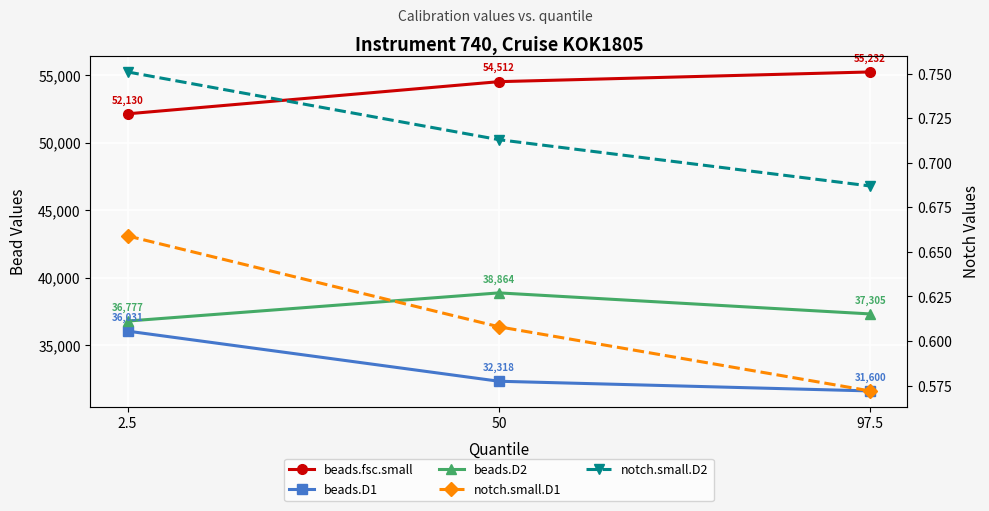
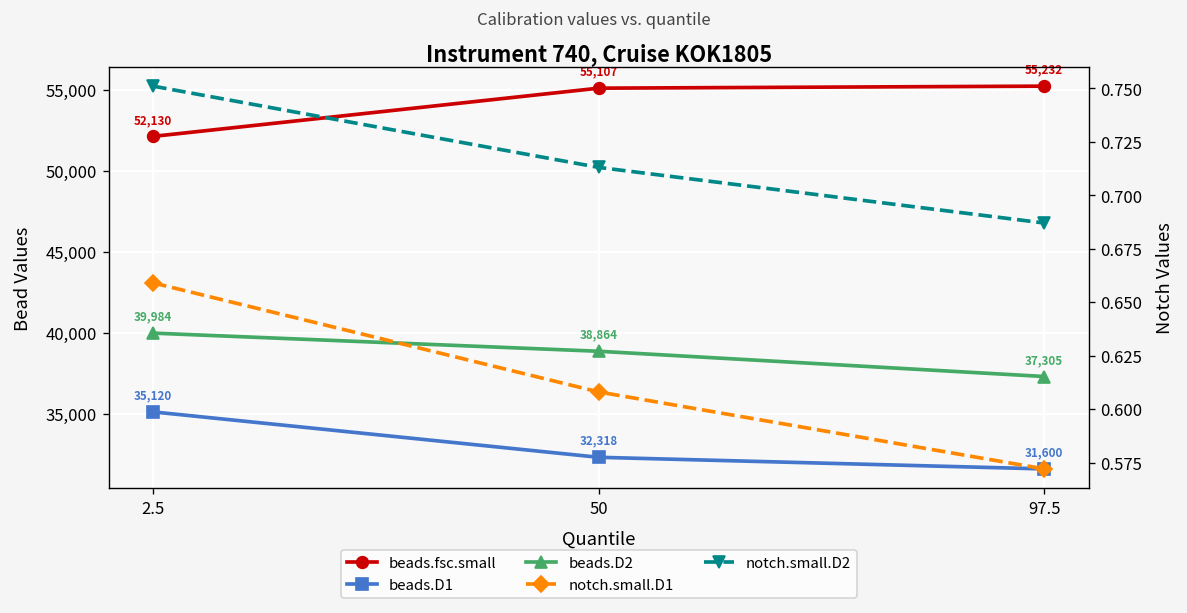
beads.D1, 2.5: 36,031 -> 35,120
beads.D2, 2.5: 36,777 -> 39,984
beads.fsc.small, 50: 54,512 -> 55,107
